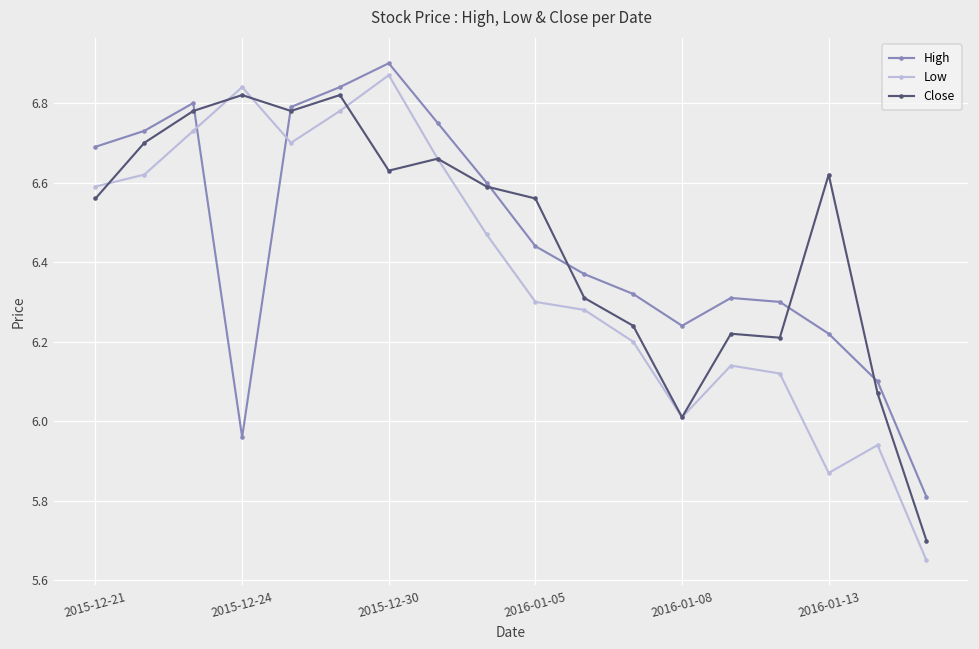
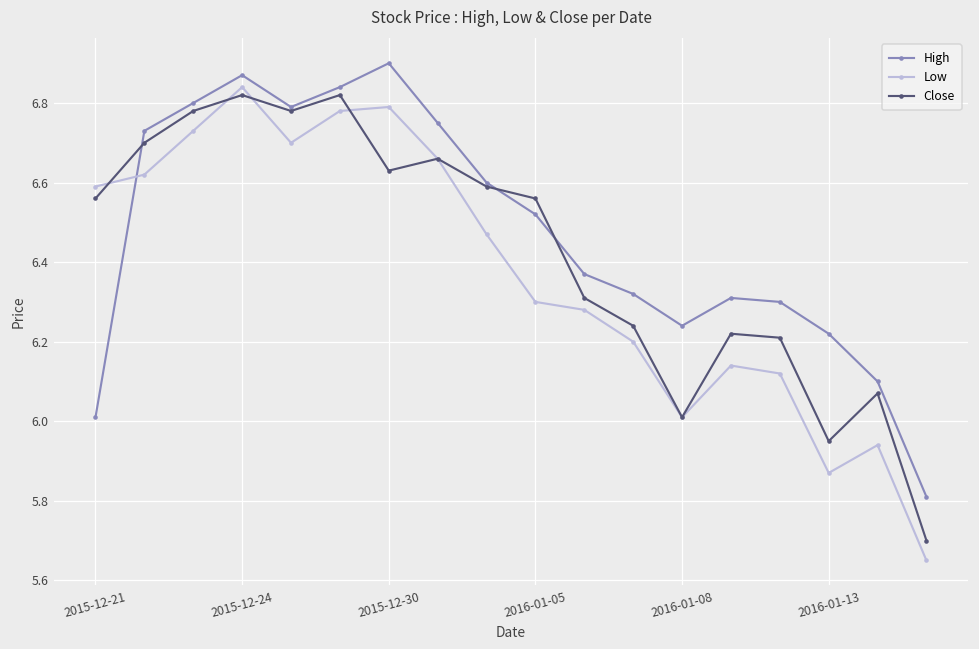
High, 2015-12-21: 6.69 -> 6.01
High, 2015-12-24: 5.96 -> 6.87
Low, 2015-12-30: 6.87 -> 6.79
High, 2016-01-05: 6.44 -> 6.52
Close, 2016-01-13: 6.62 -> 5.95
